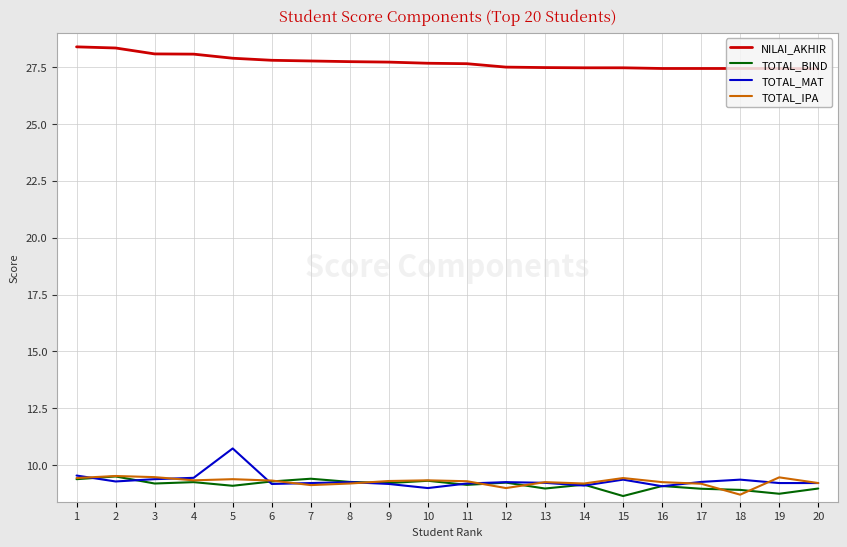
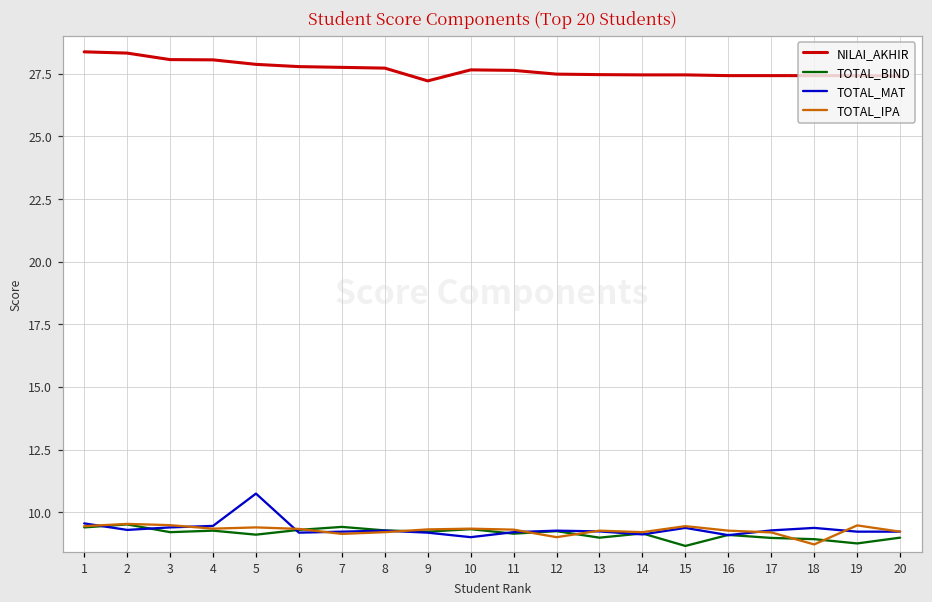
NILAI_AKHIR, 9: 27.7 -> 27.2
